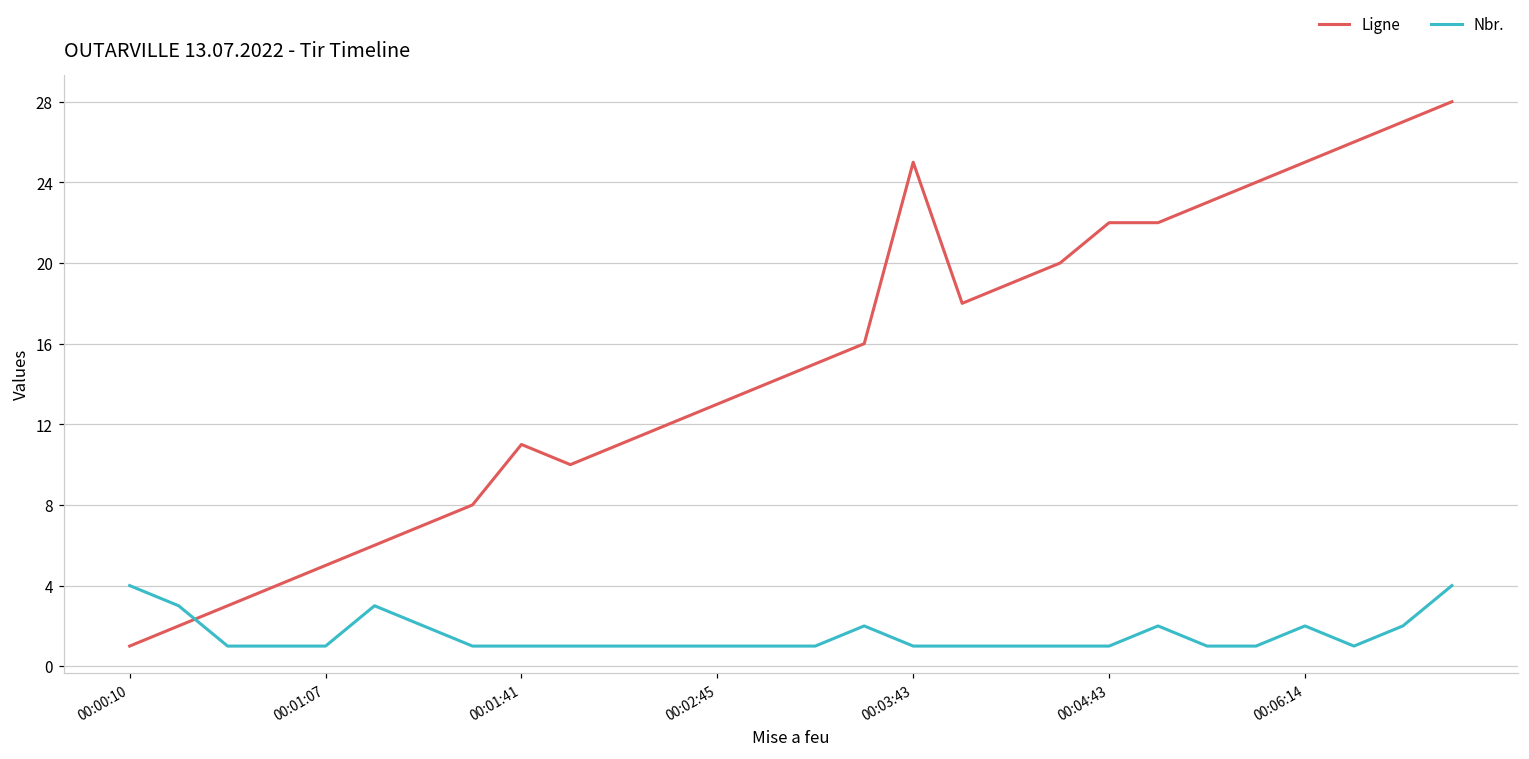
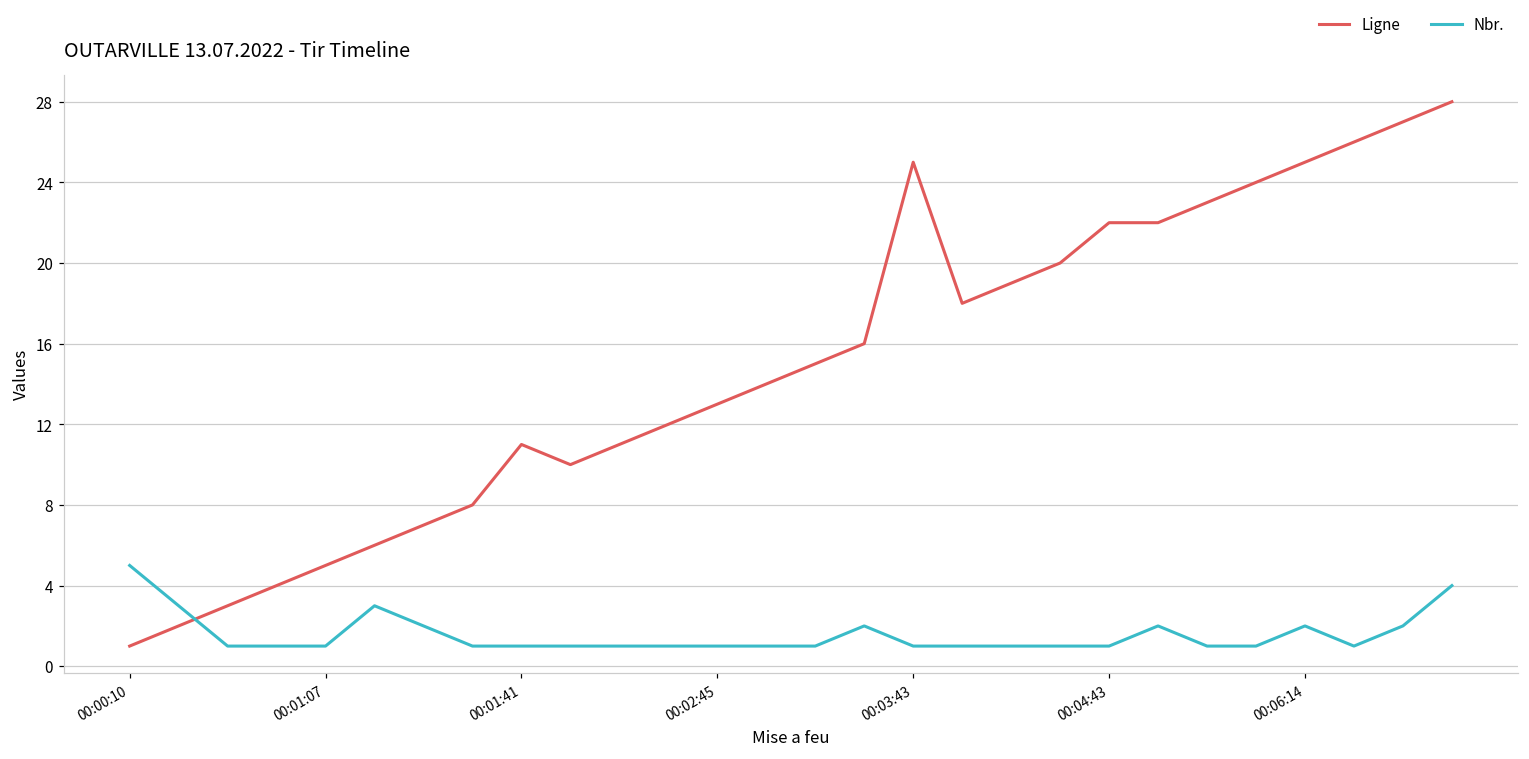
Nbr., 00:00:10: 4 -> 5
